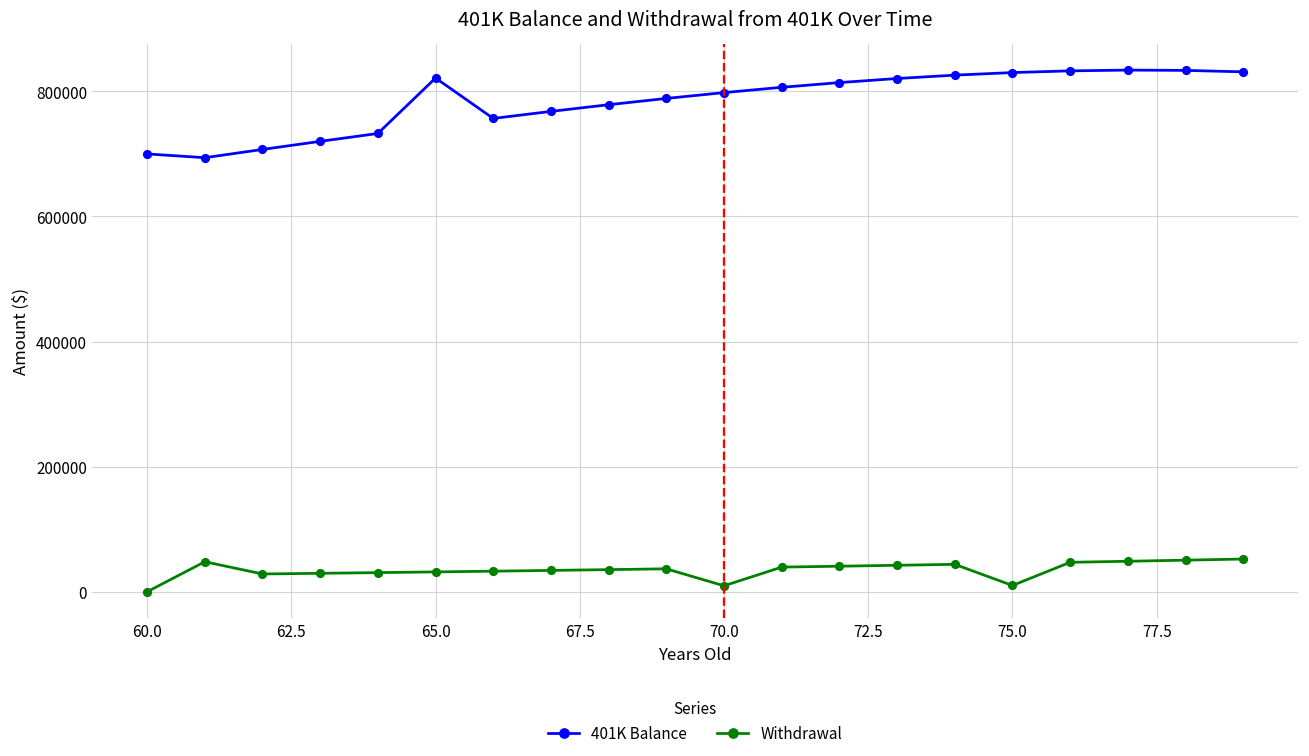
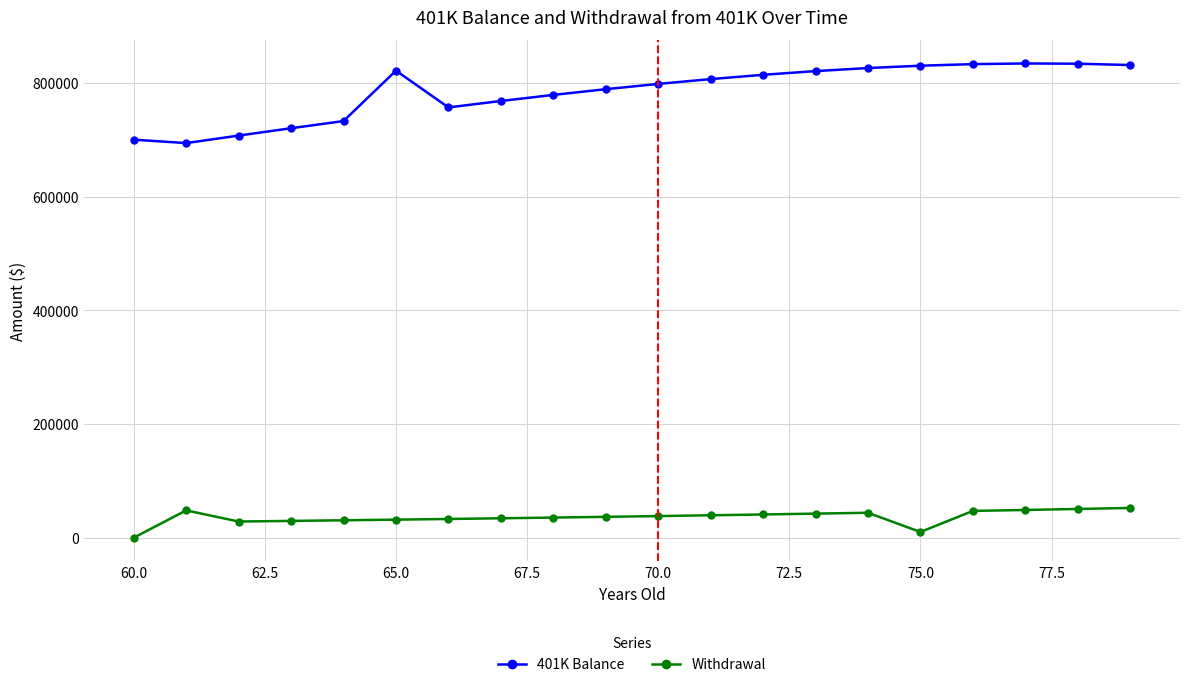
Withdrawal, 70.0: 10000 -> 40000
